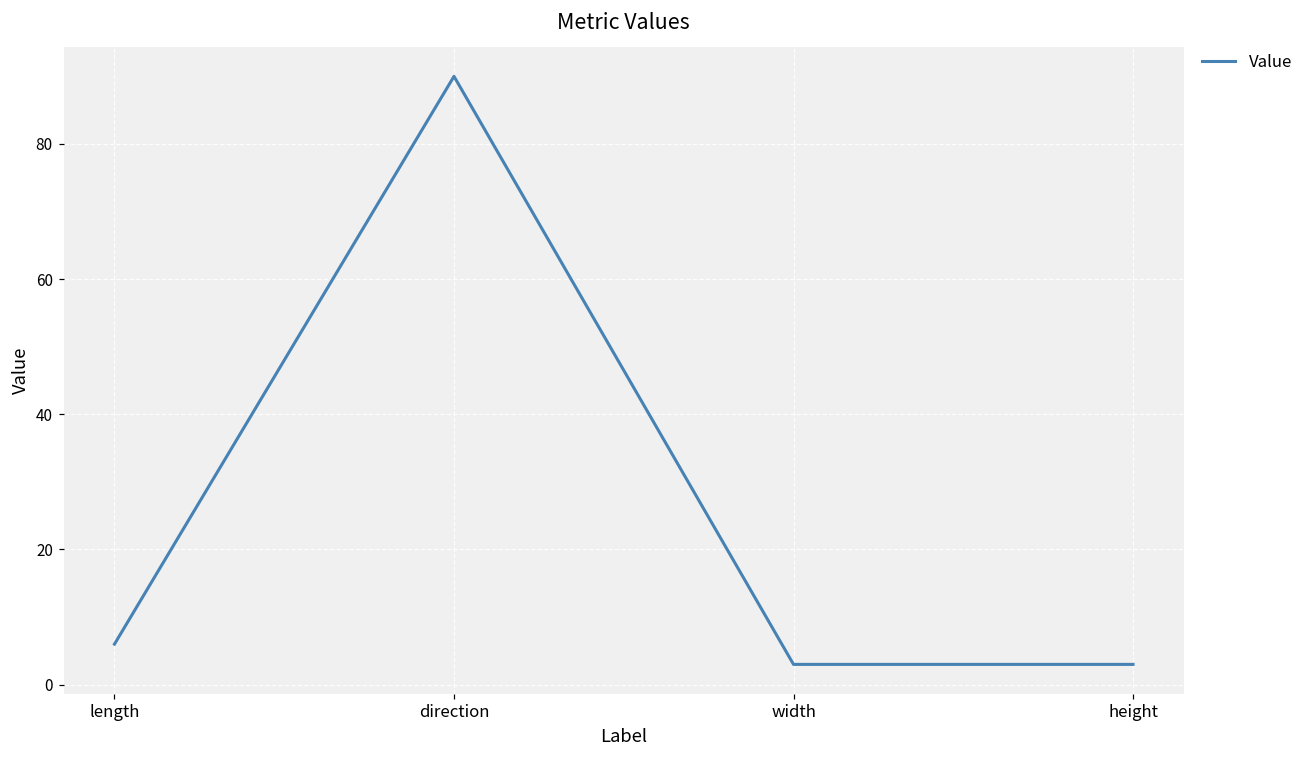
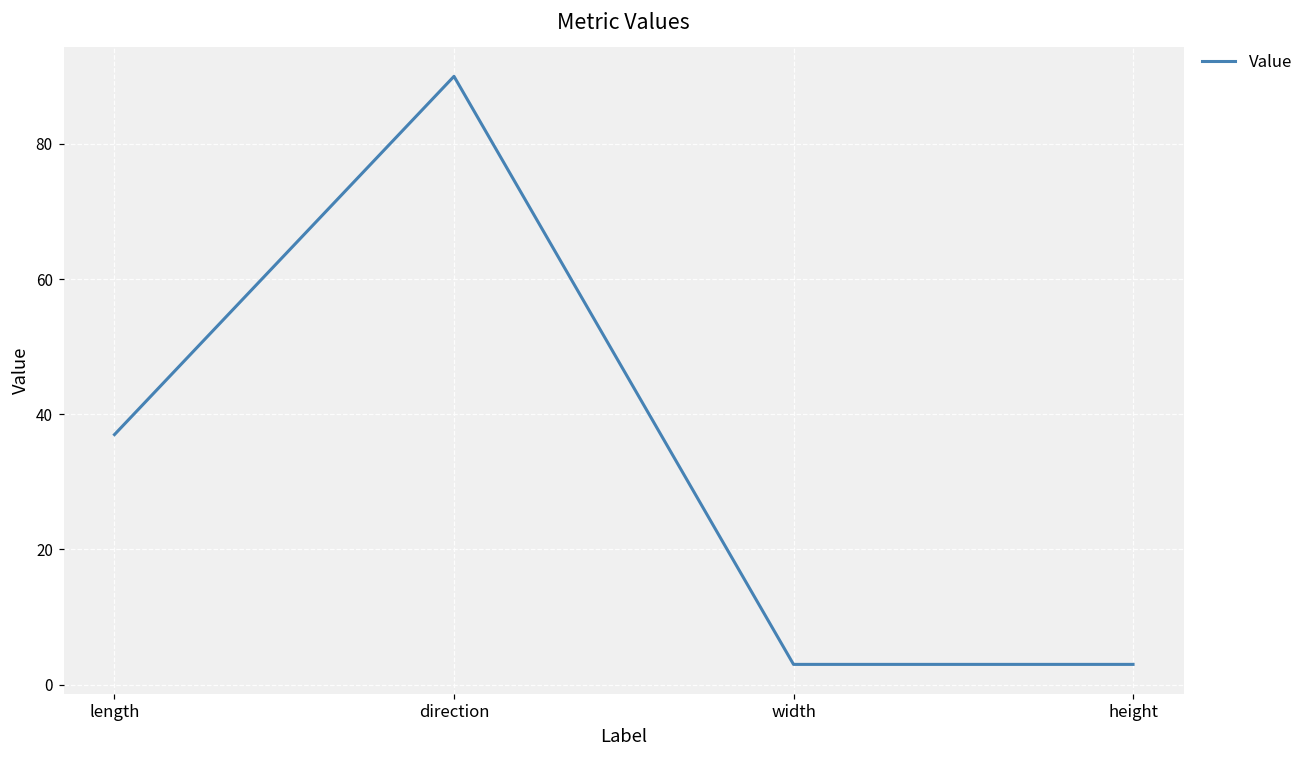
length: 6 -> 37
